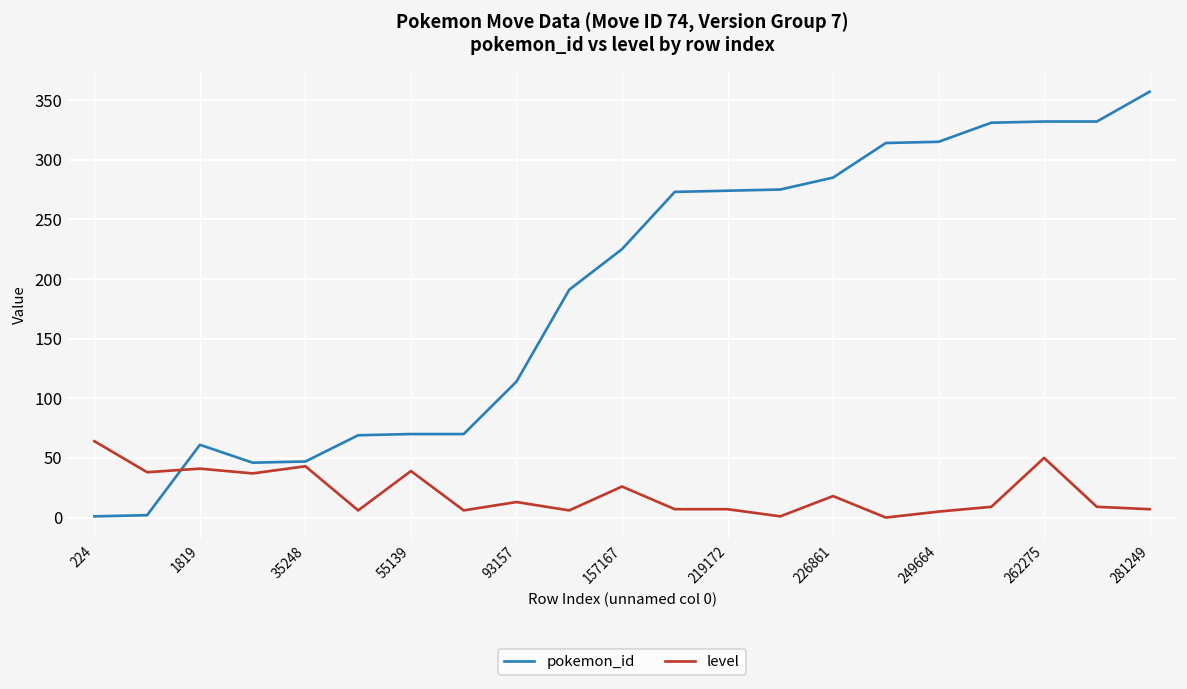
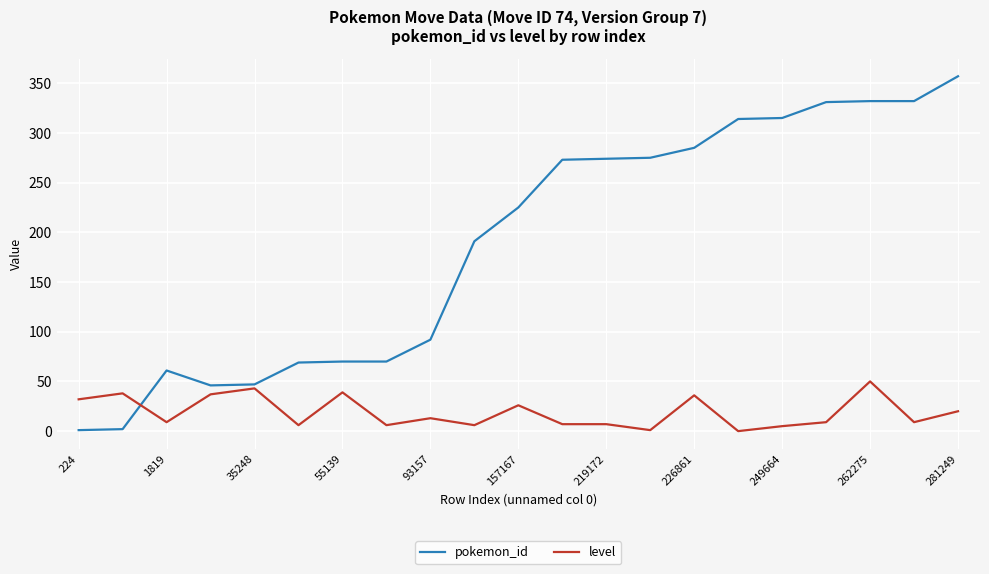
level, 224: 60 -> 30
level, 1819: 40 -> 10
pokemon_id, 93157: 110 -> 90
level, 226861: 20 -> 40
level, 281249: 10 -> 20
